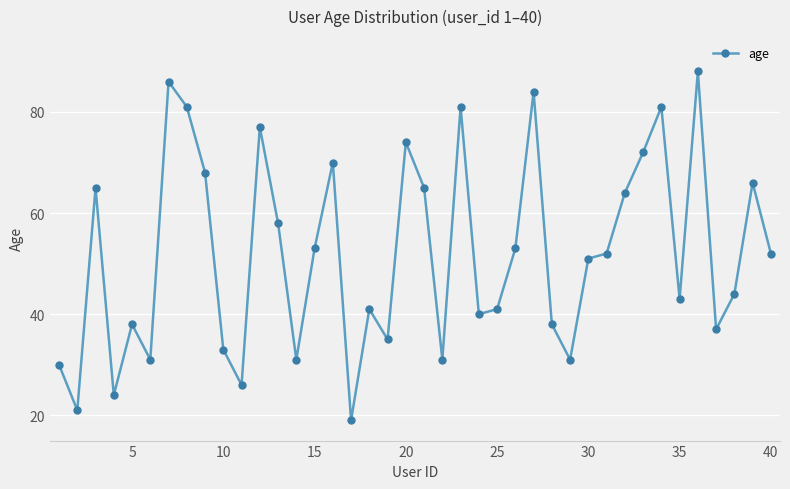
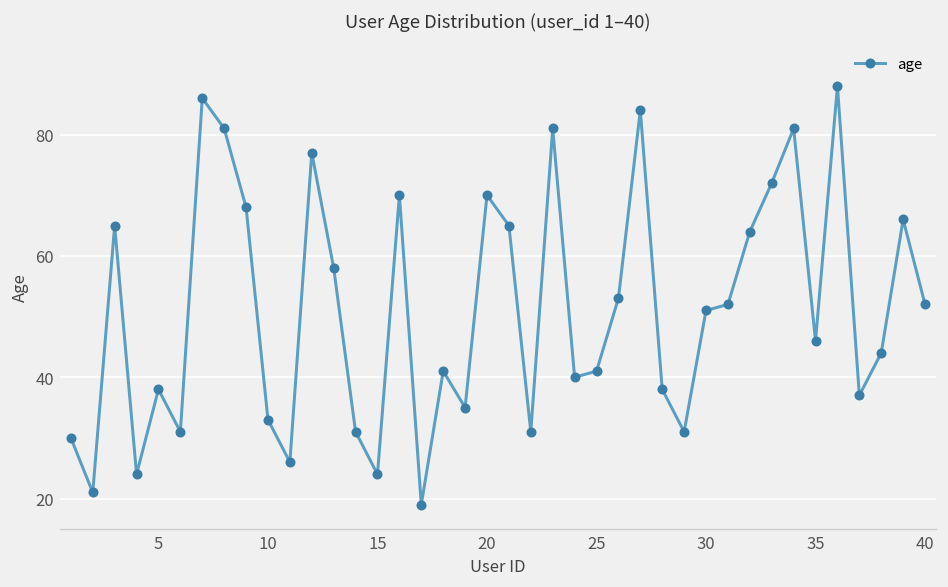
15: 53 -> 24
20: 74 -> 70
35: 43 -> 46
